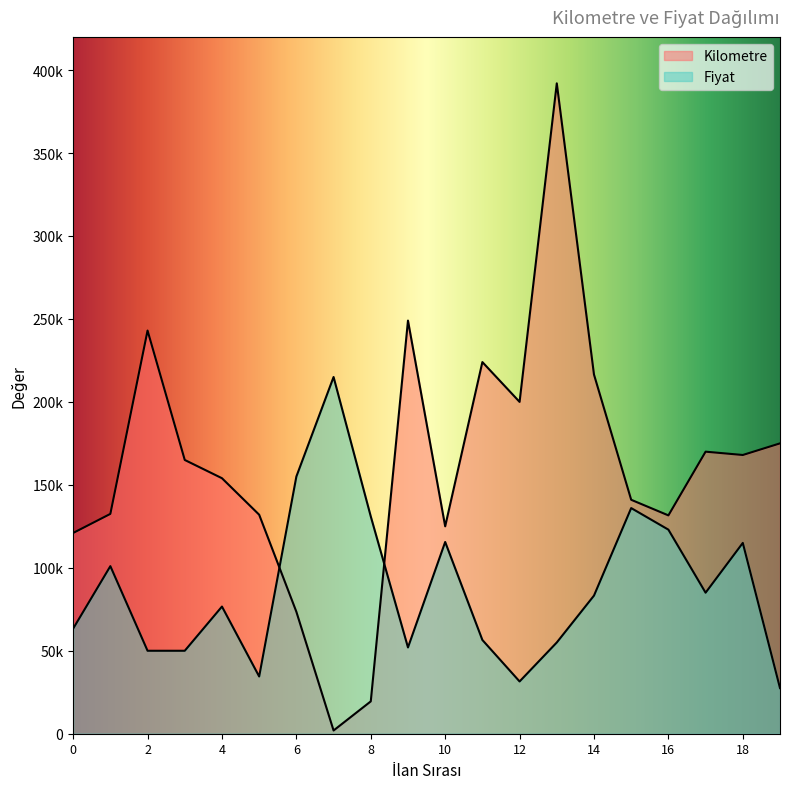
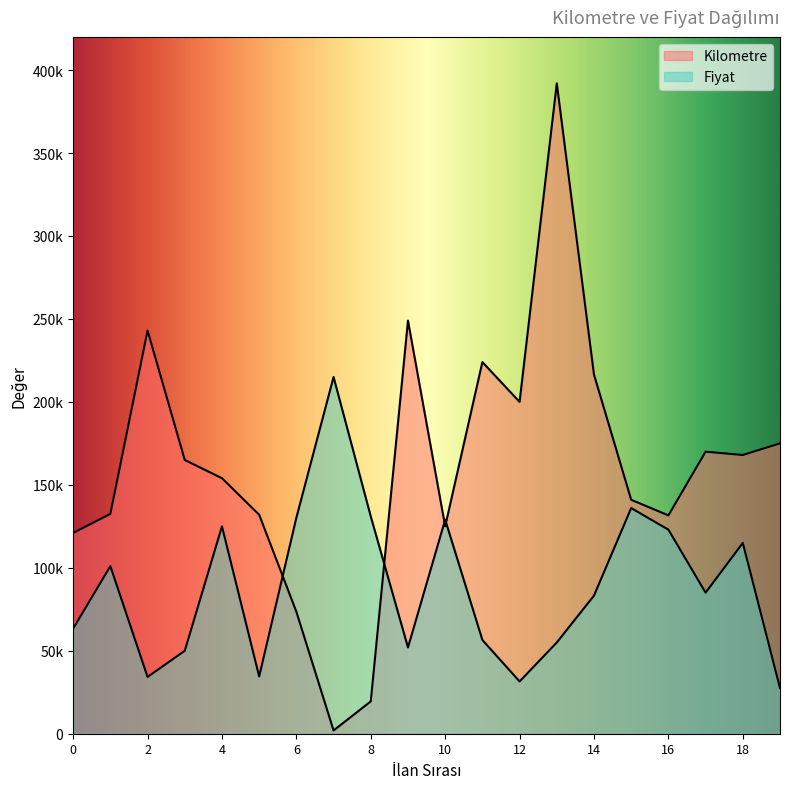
Fiyat, 2: 50000 -> 34000
Fiyat, 4: 77000 -> 125000
Fiyat, 6: 155000 -> 130000
Fiyat, 10: 116000 -> 129000
